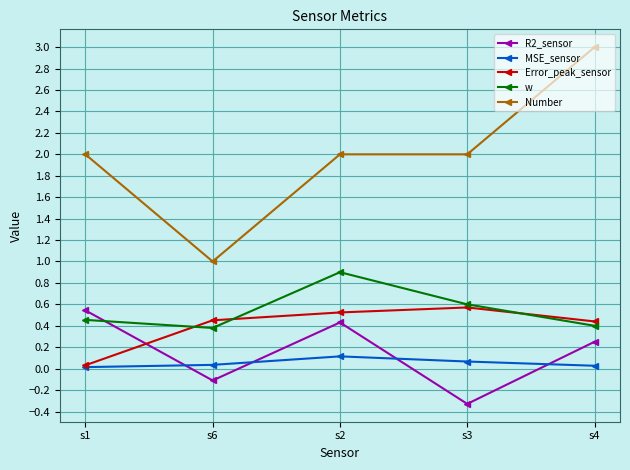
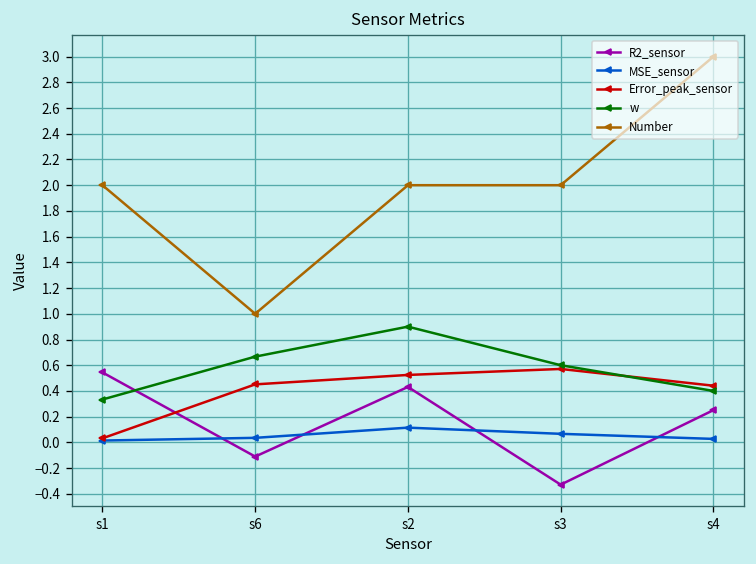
w, s1: 0.46 -> 0.33
w, s6: 0.38 -> 0.67
